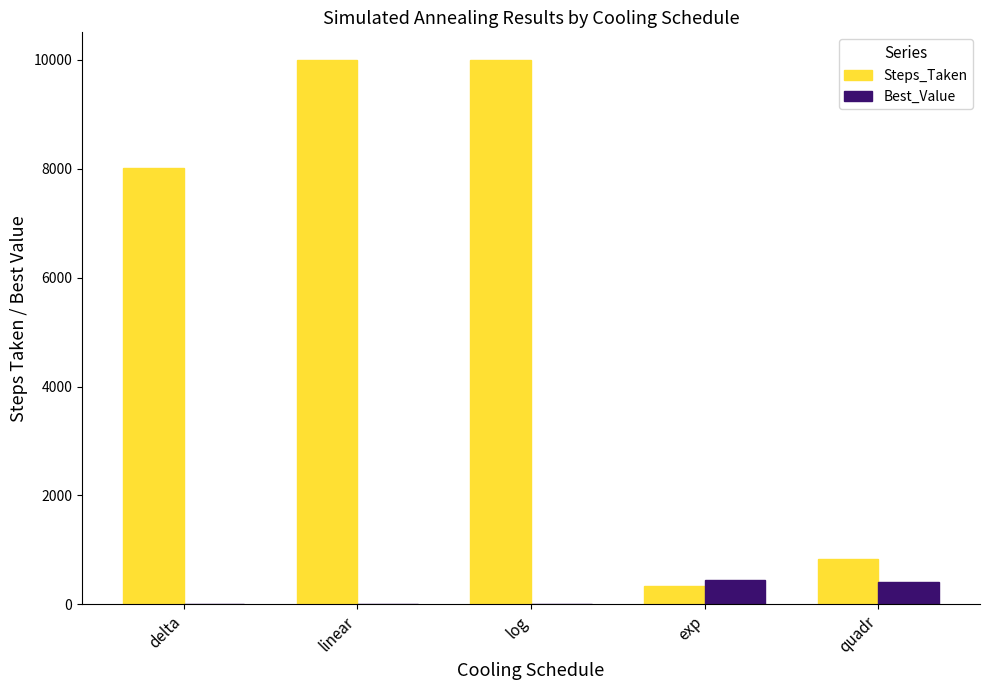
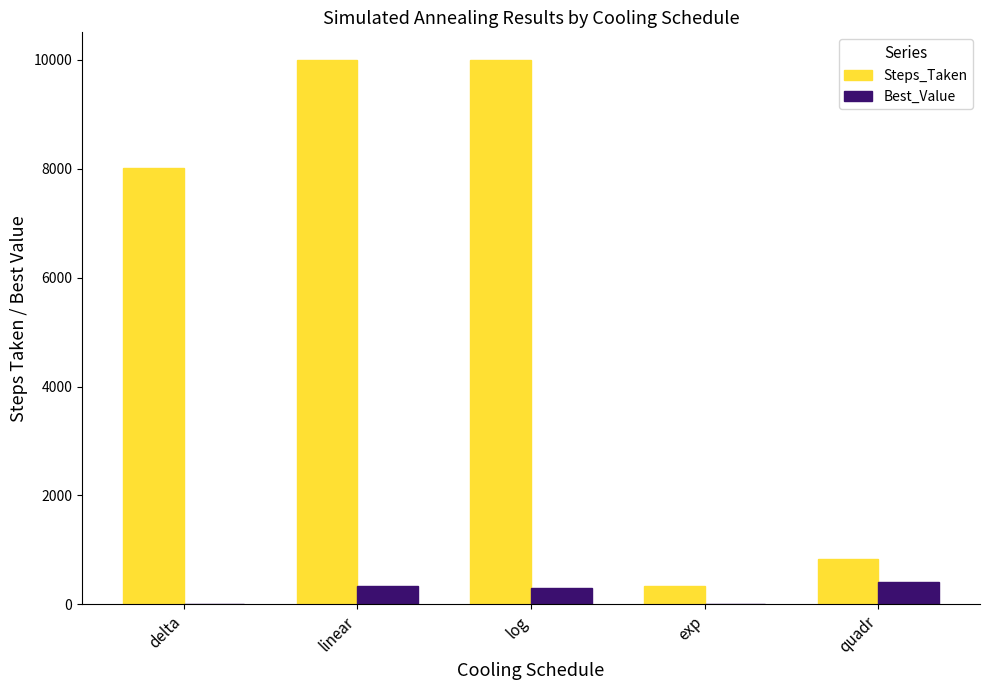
Best_Value, linear: 0 -> 300
Best_Value, log: 0 -> 300
Best_Value, exp: 400 -> 0
